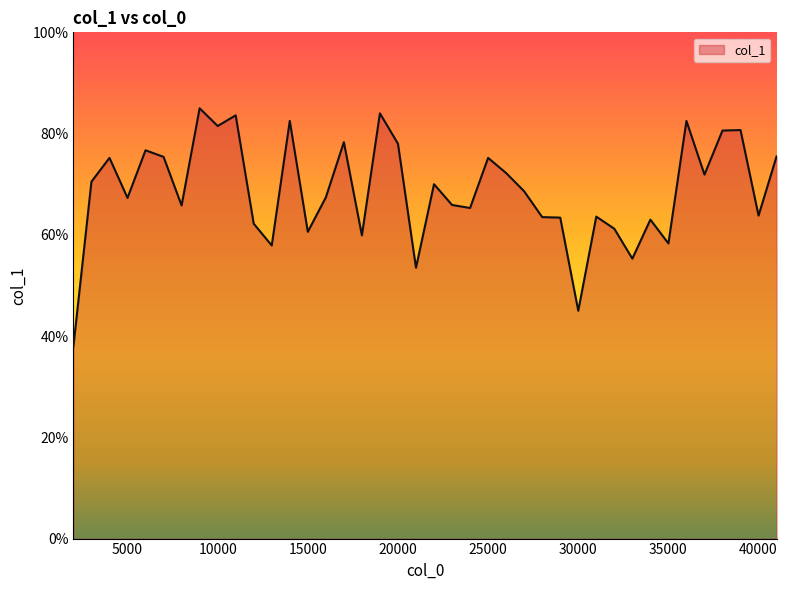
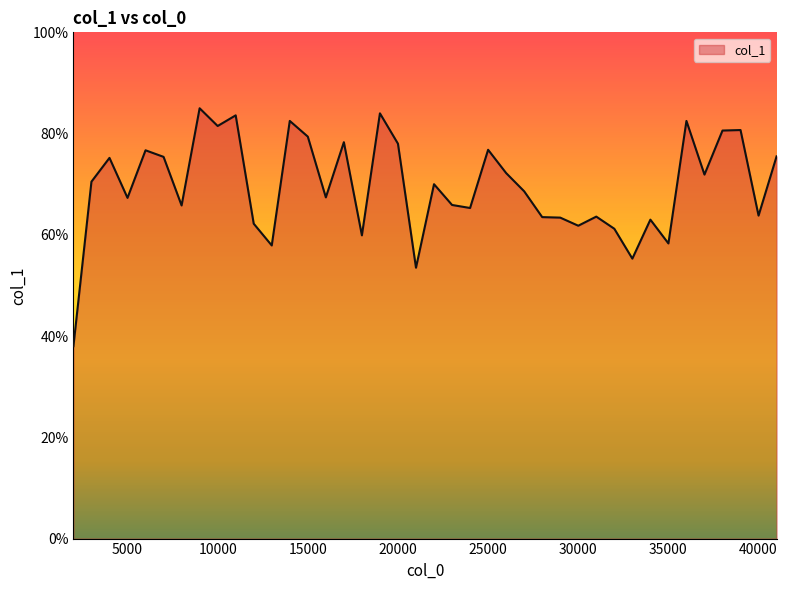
15000: 61% -> 79%
25000: 75% -> 77%
30000: 45% -> 62%
